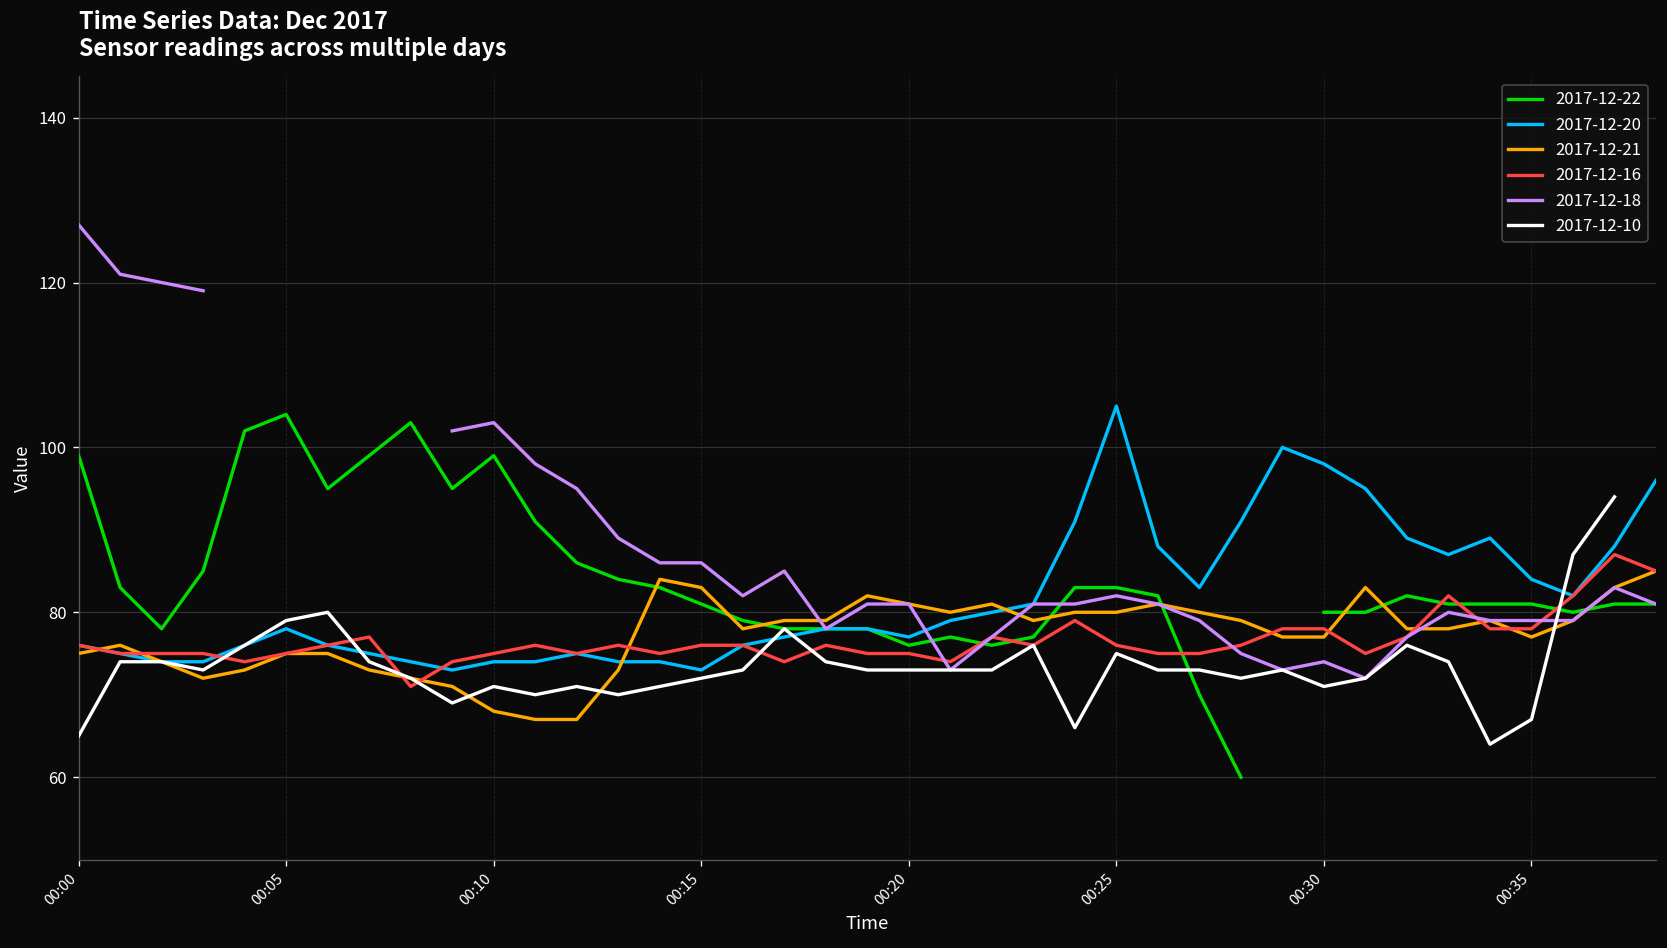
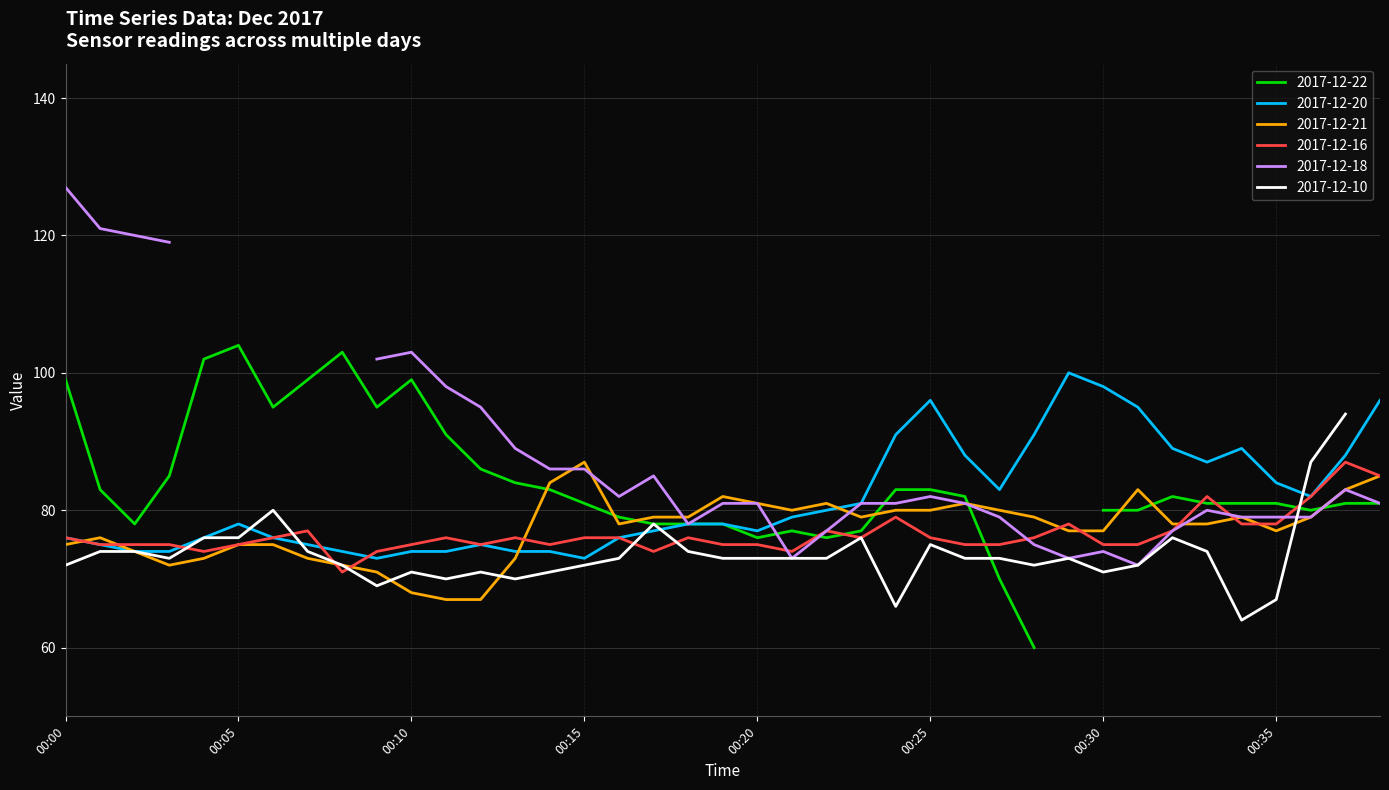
2017-12-10, 00:00: 65 -> 72
2017-12-10, 00:05: 79 -> 76
2017-12-21, 00:15: 83 -> 87
2017-12-20, 00:25: 105 -> 96
2017-12-16, 00:30: 78 -> 75
